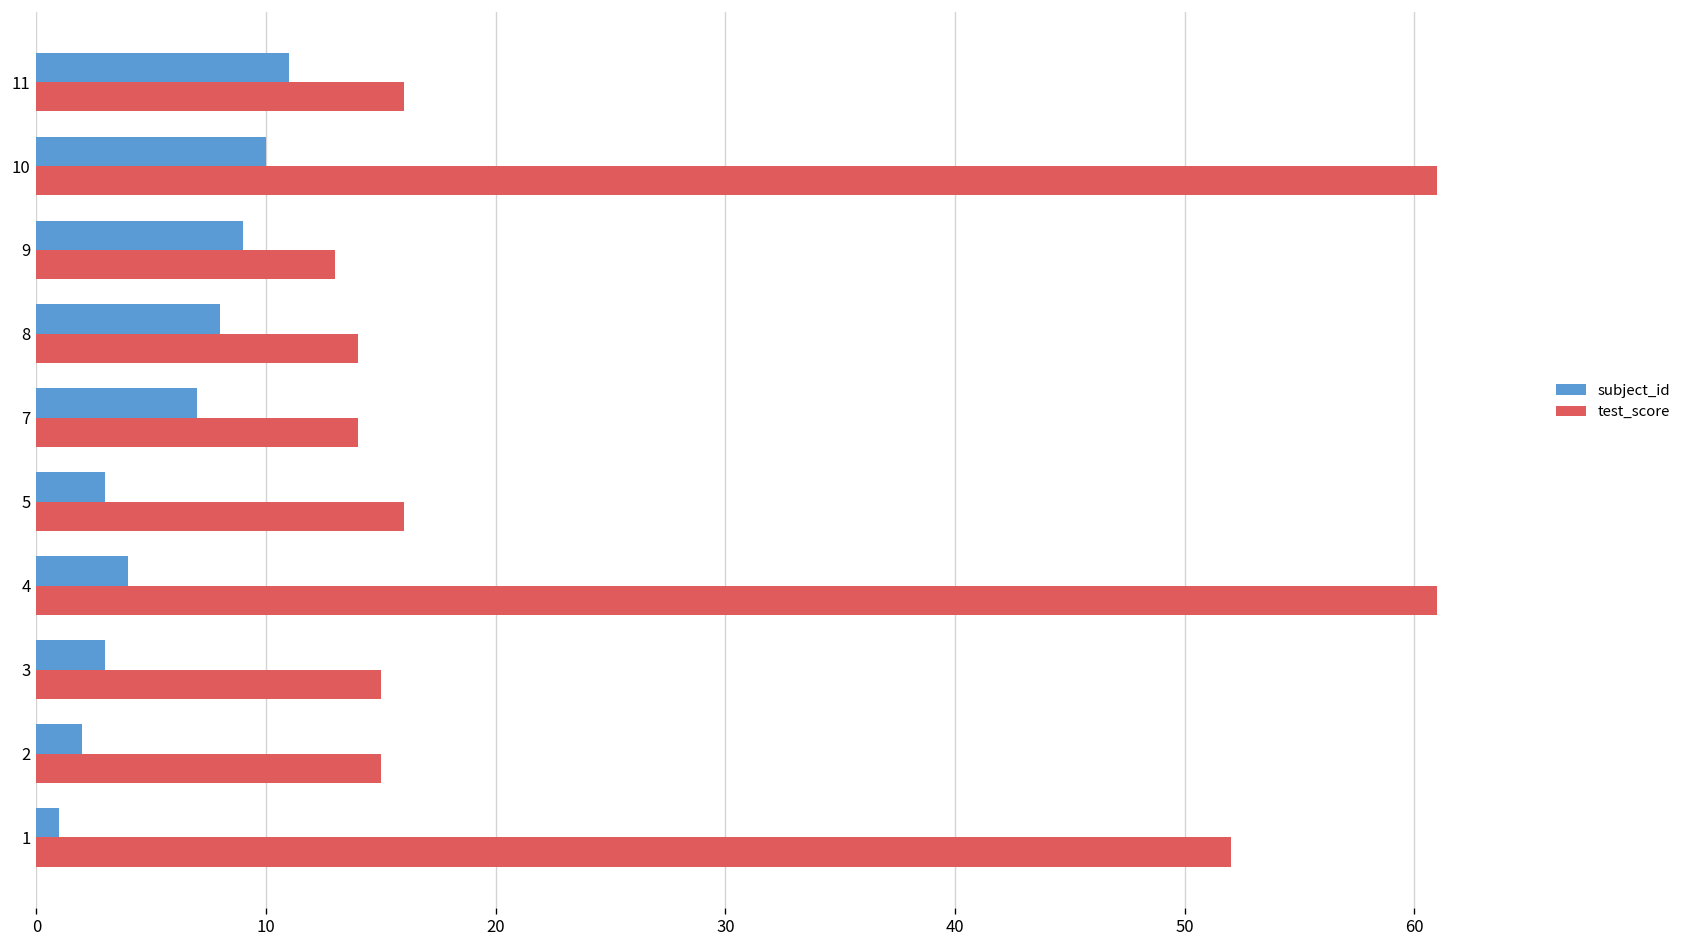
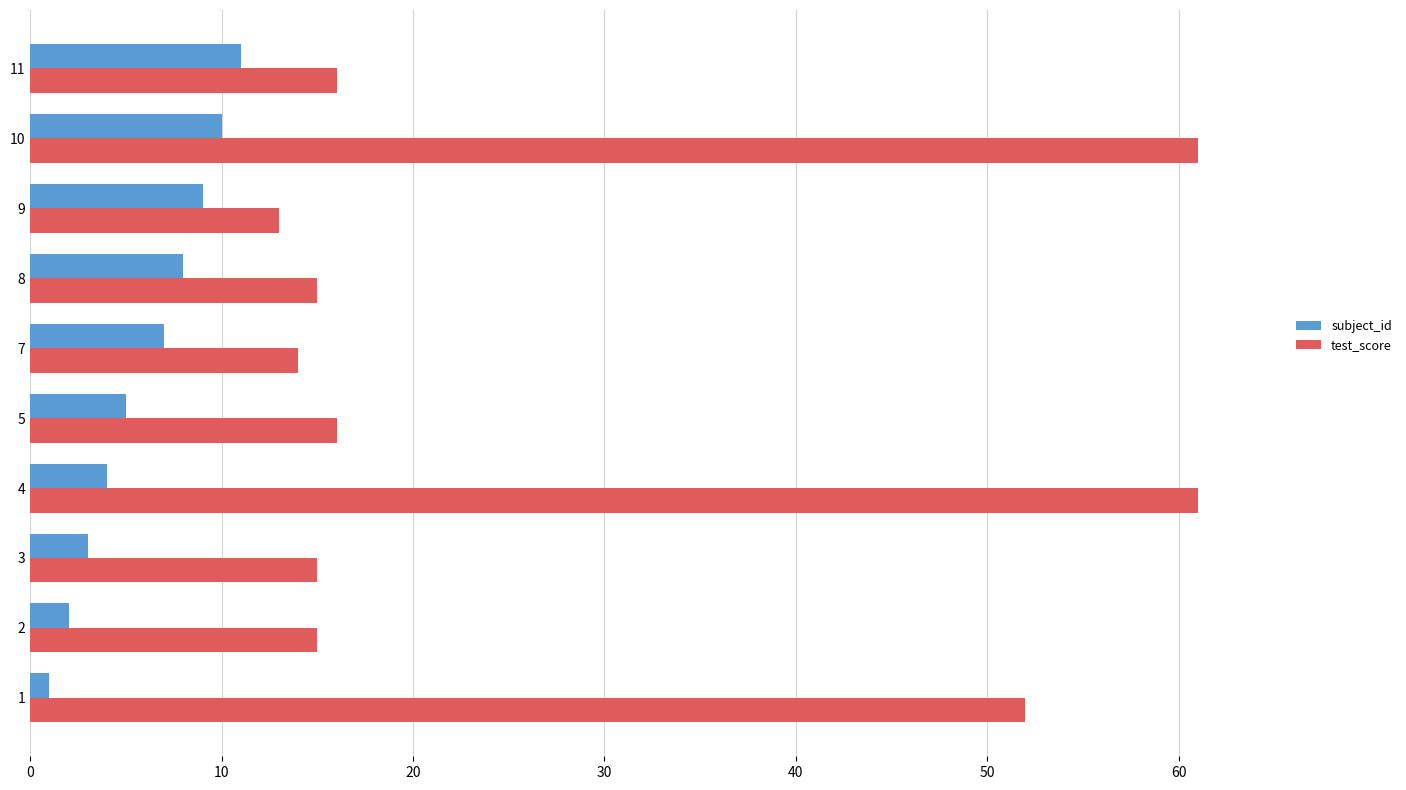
test_score, 8: 14 -> 15
subject_id, 5: 3 -> 5
